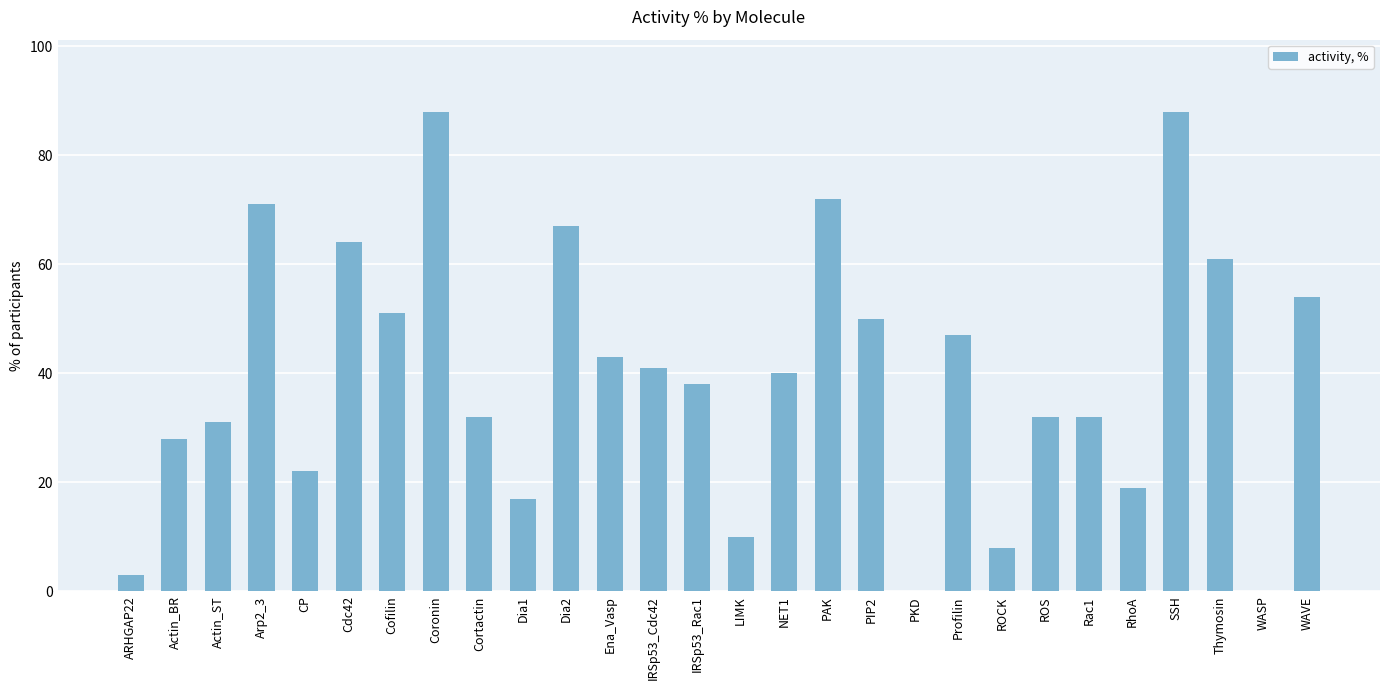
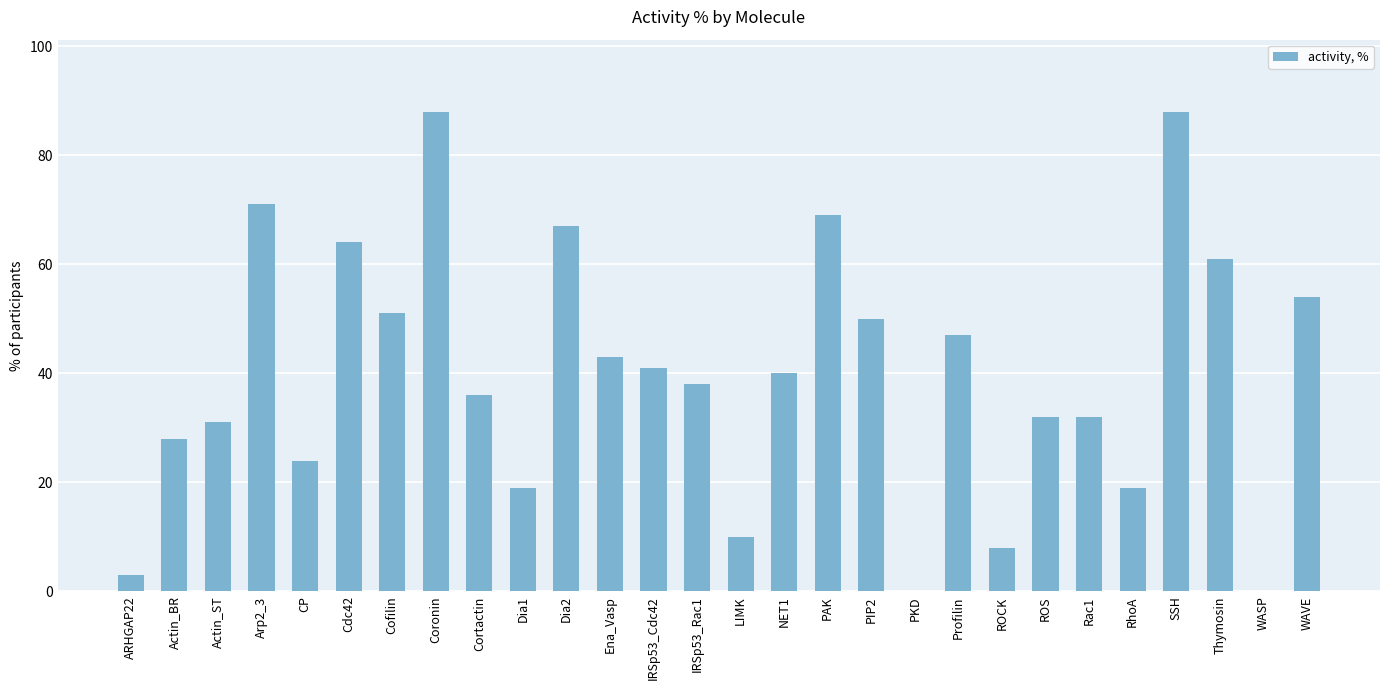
CP: 22 -> 24
Cortactin: 32 -> 36
Dia1: 17 -> 19
PAK: 72 -> 69
